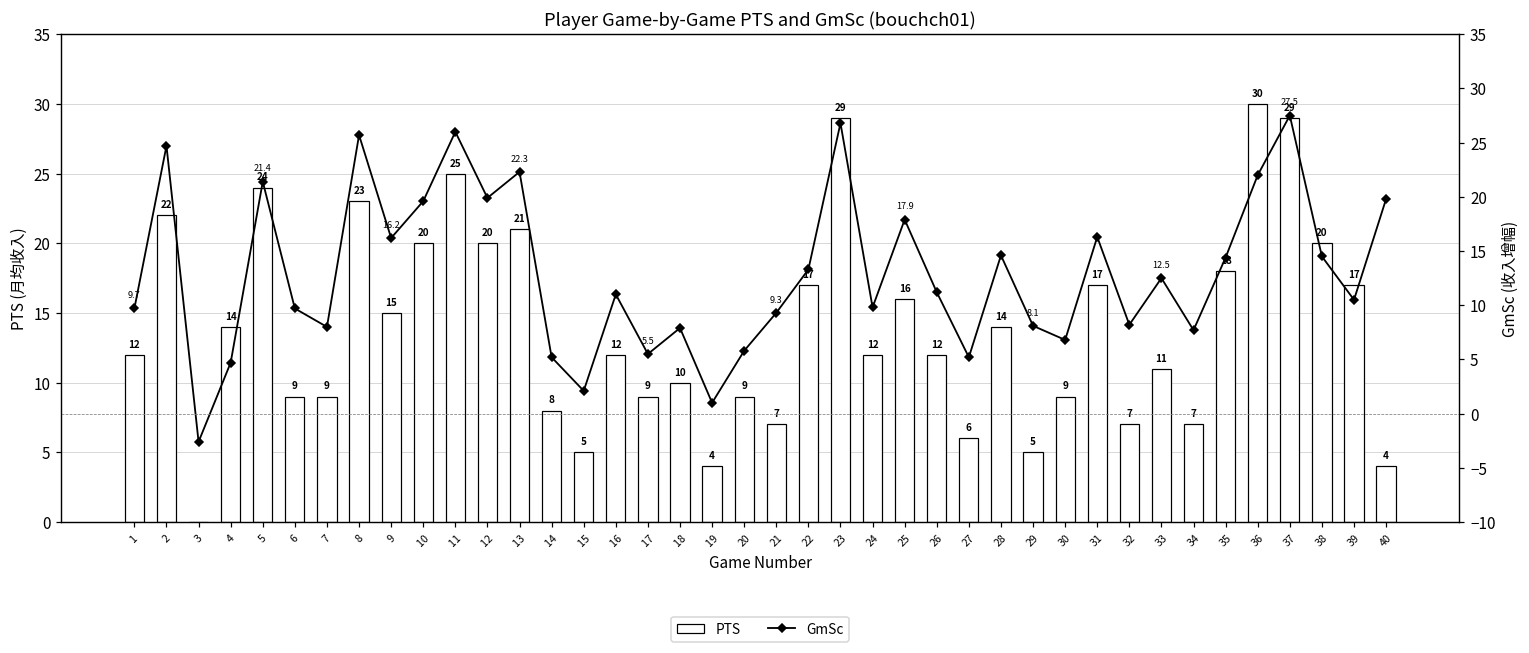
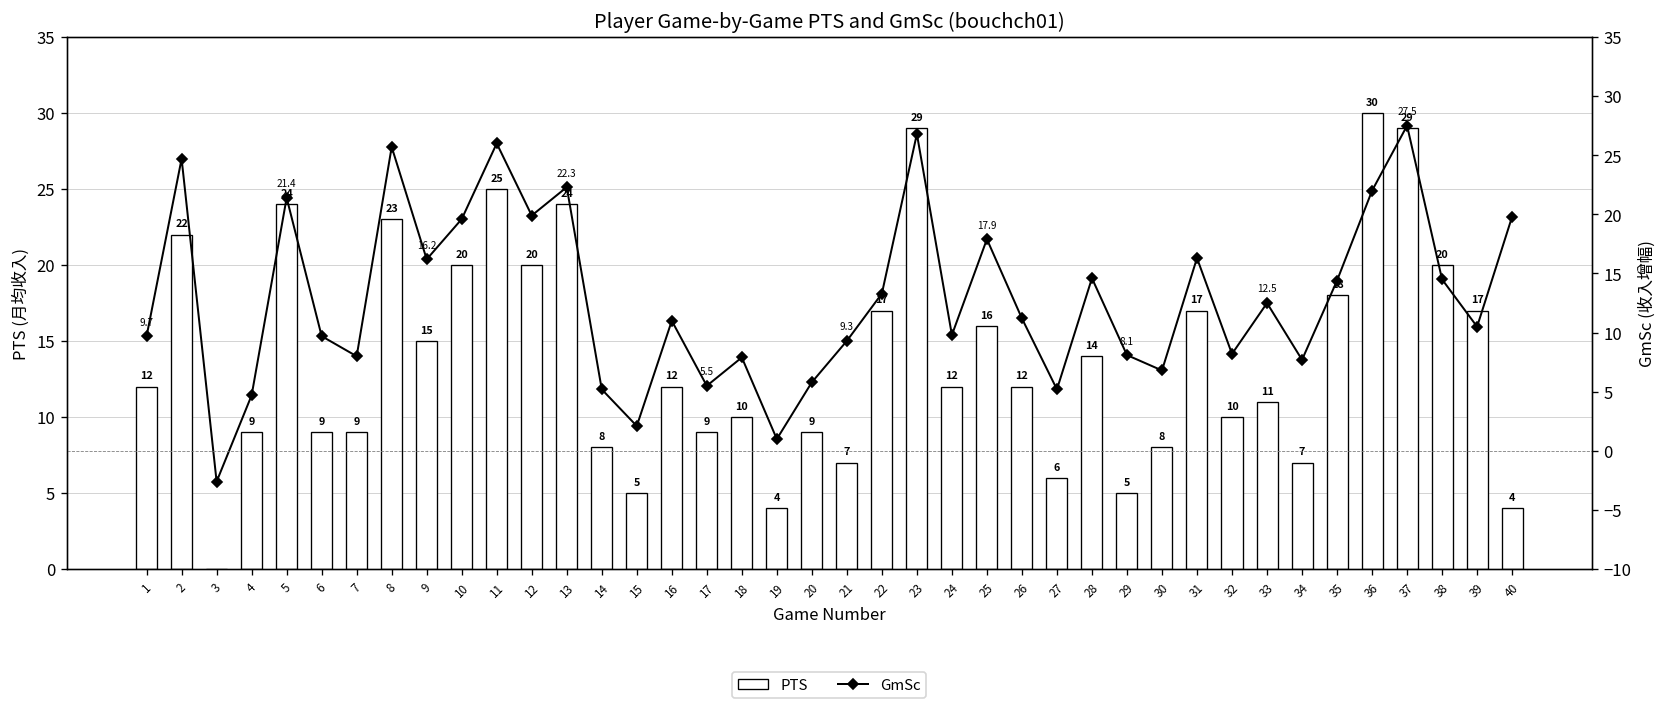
PTS, 4: 14 -> 9
PTS, 13: 21 -> 24
PTS, 30: 9 -> 8
PTS, 32: 7 -> 10
